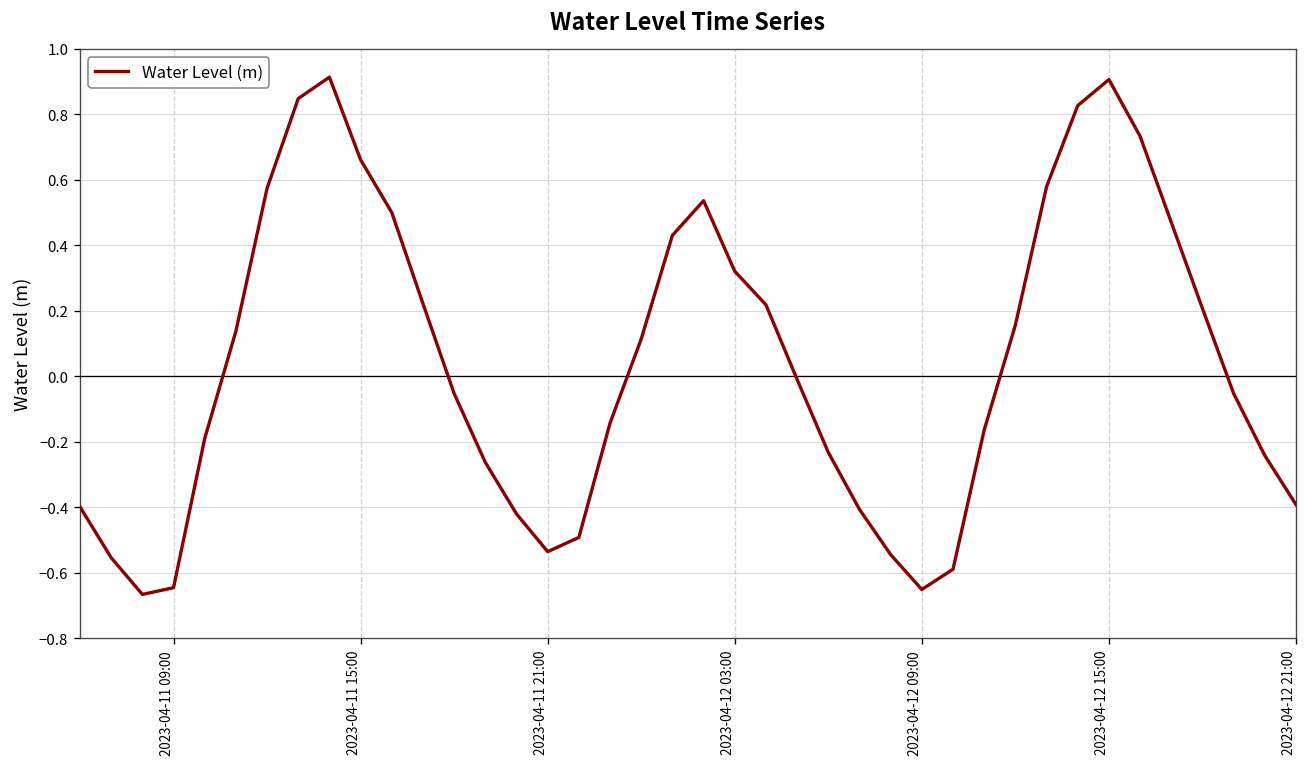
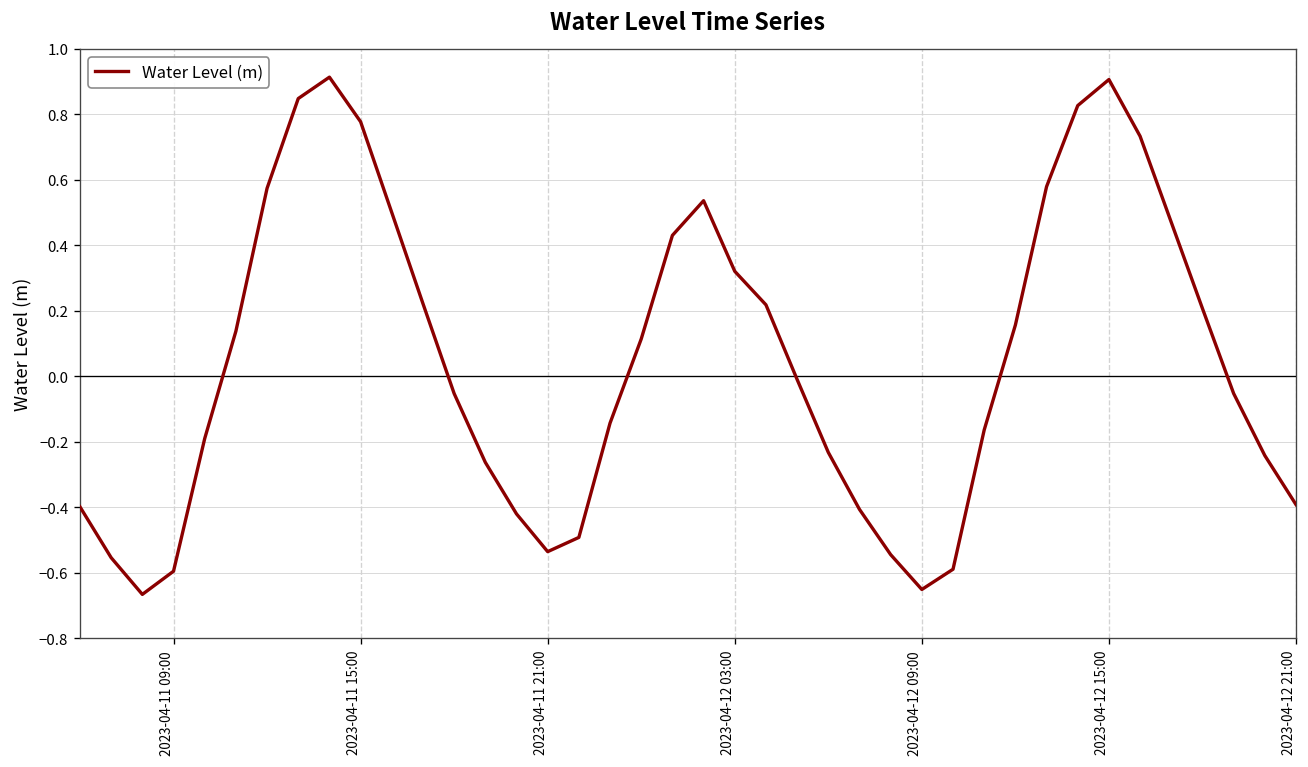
2023-04-11 09:00: -0.65 -> -0.60
2023-04-11 15:00: 0.66 -> 0.78
